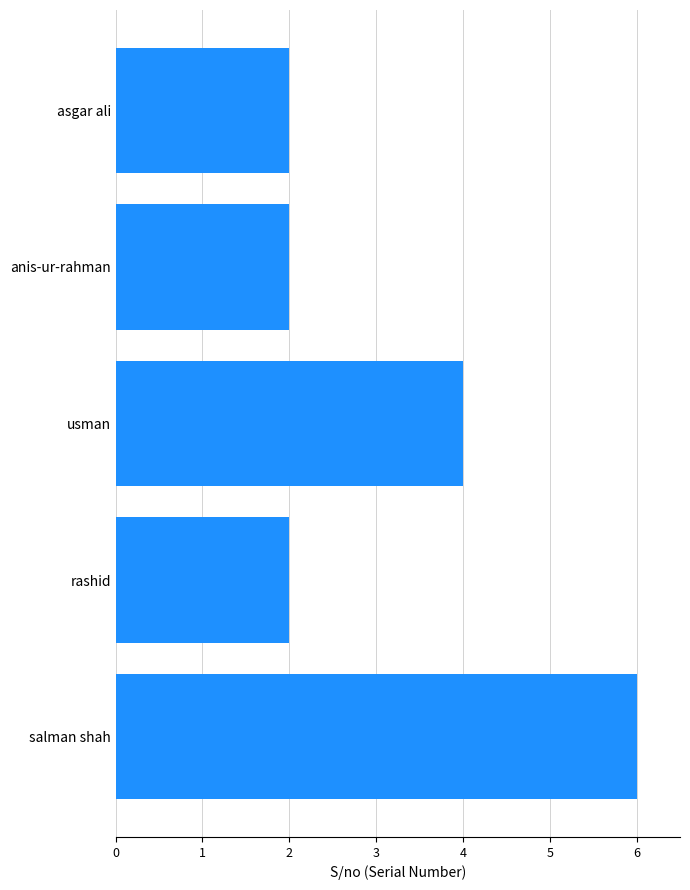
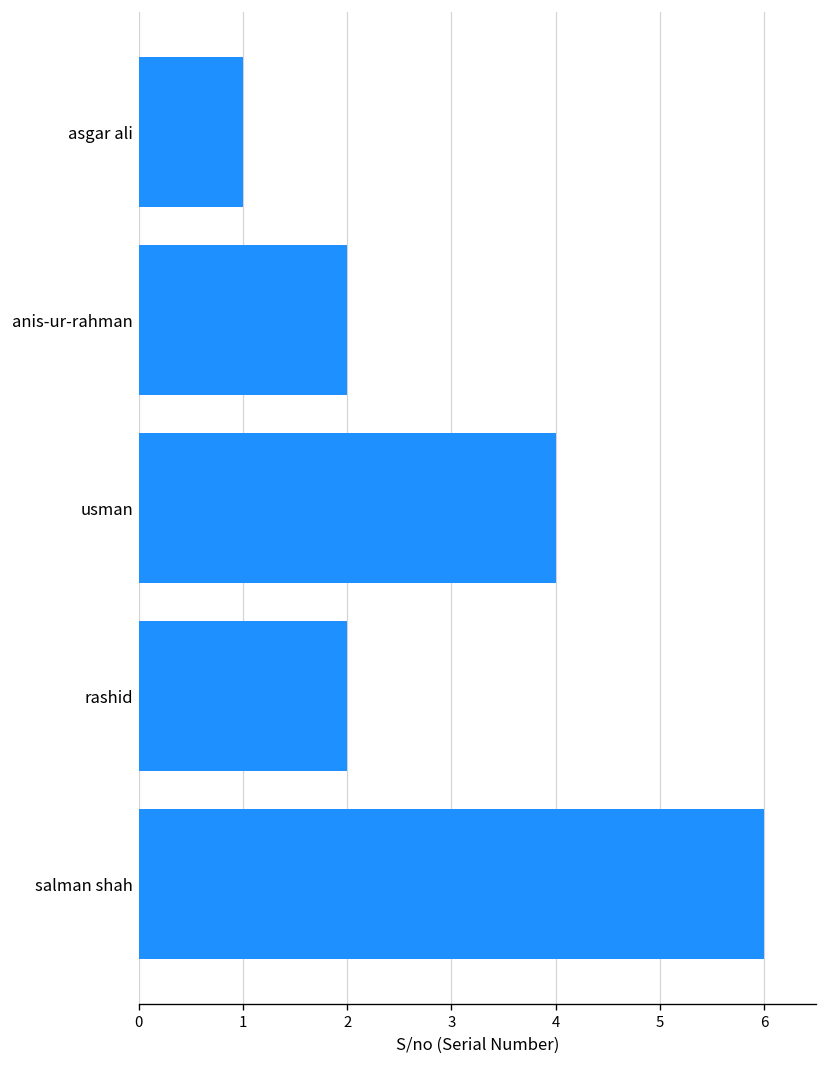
asgar ali: 2 -> 1
